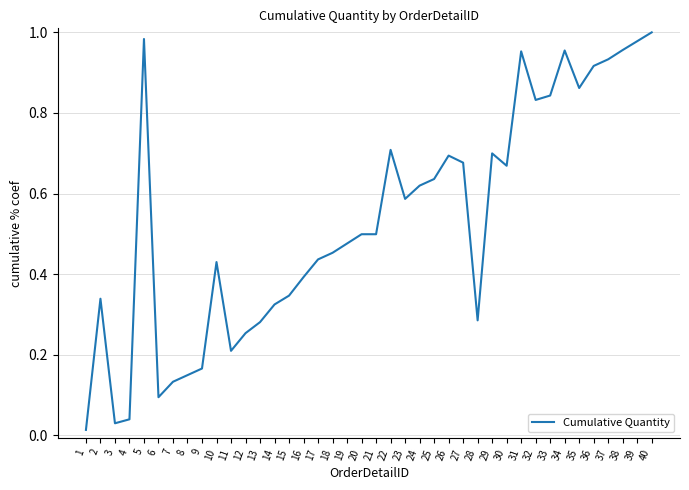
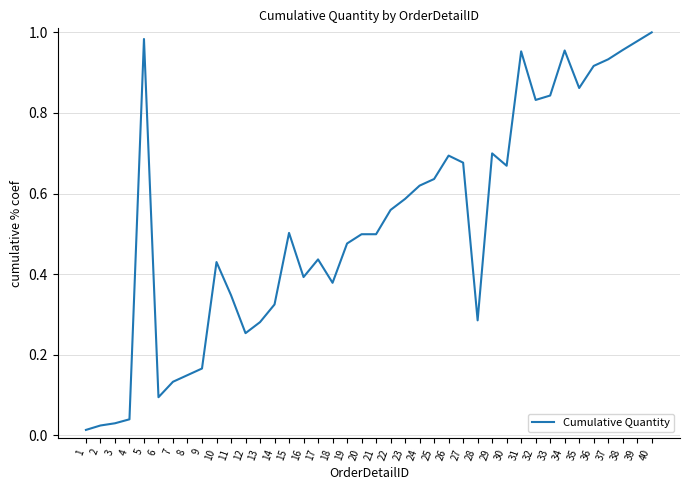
2: 0.34 -> 0.02
11: 0.21 -> 0.35
15: 0.35 -> 0.50
18: 0.45 -> 0.38
22: 0.71 -> 0.56
